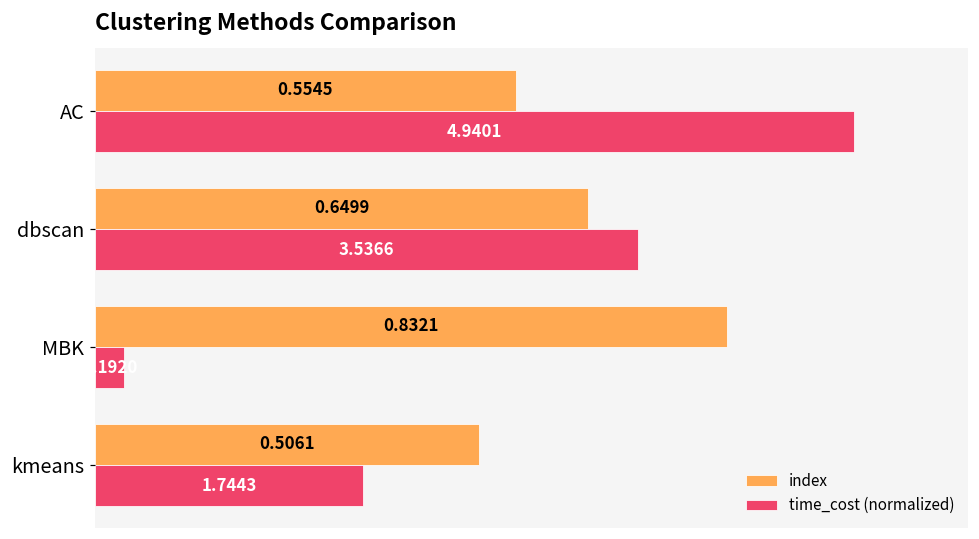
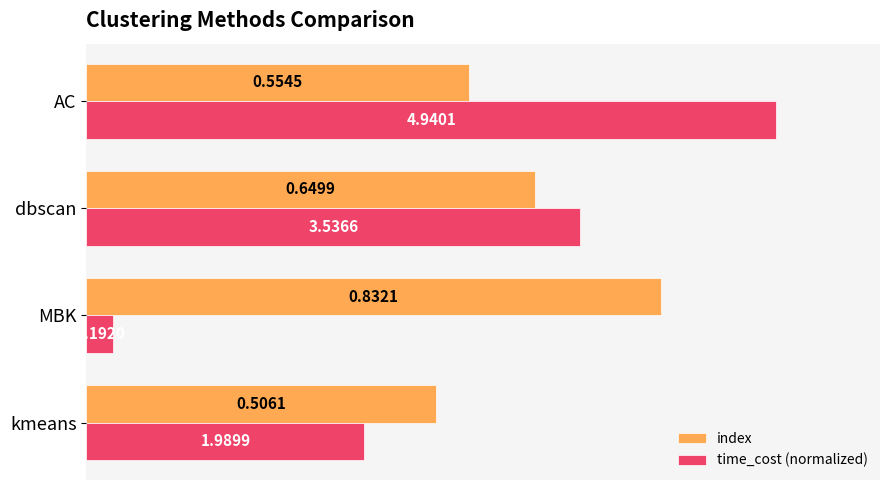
time_cost (normalized), kmeans: 1.7443 -> 1.9899
